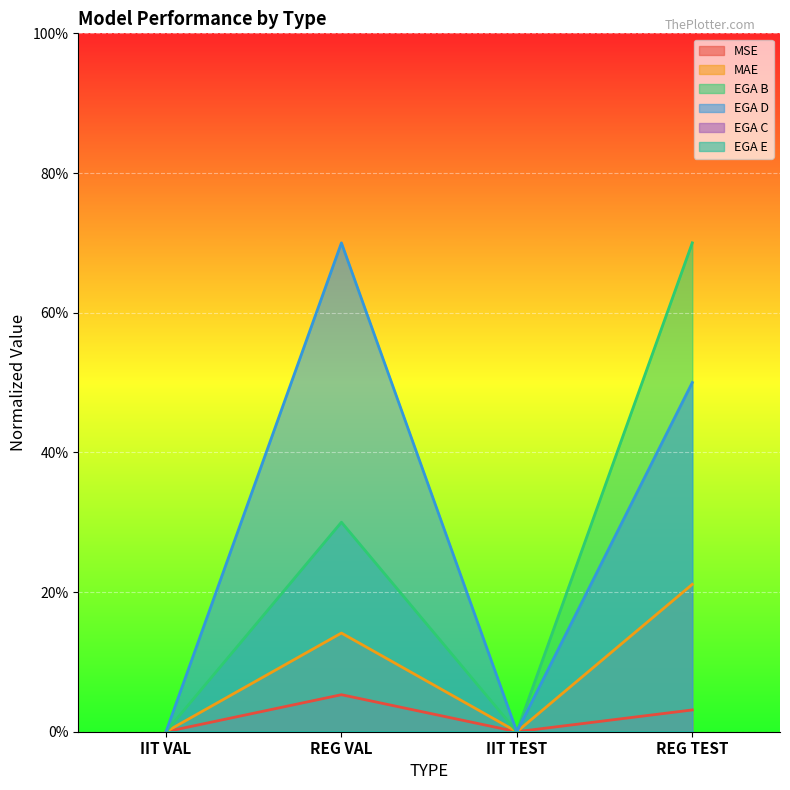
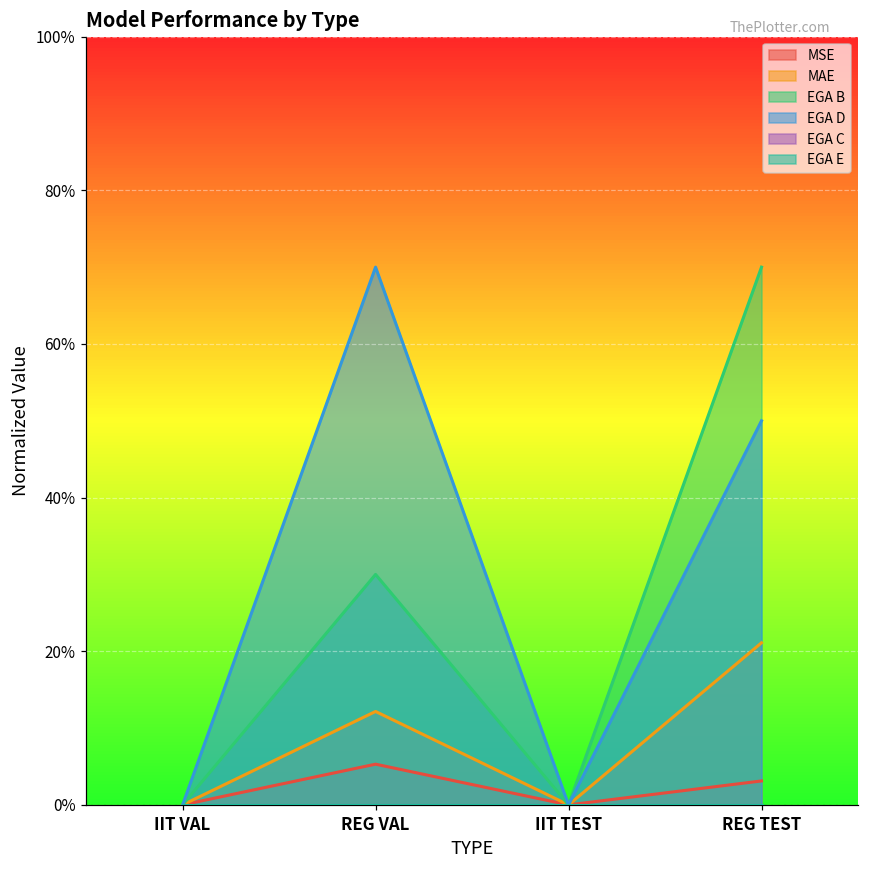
MAE, REG VAL: 14% -> 12%
